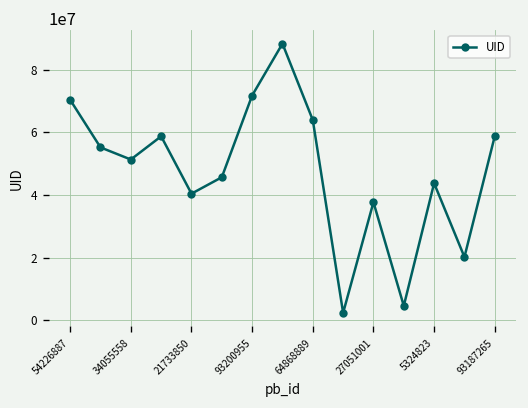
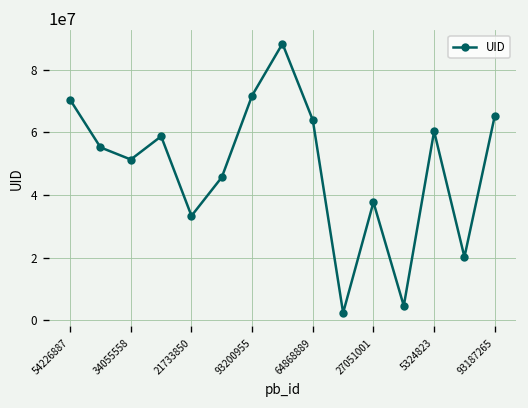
21733850: 40000000 -> 33000000
5324823: 44000000 -> 60000000
93187265: 59000000 -> 65000000
